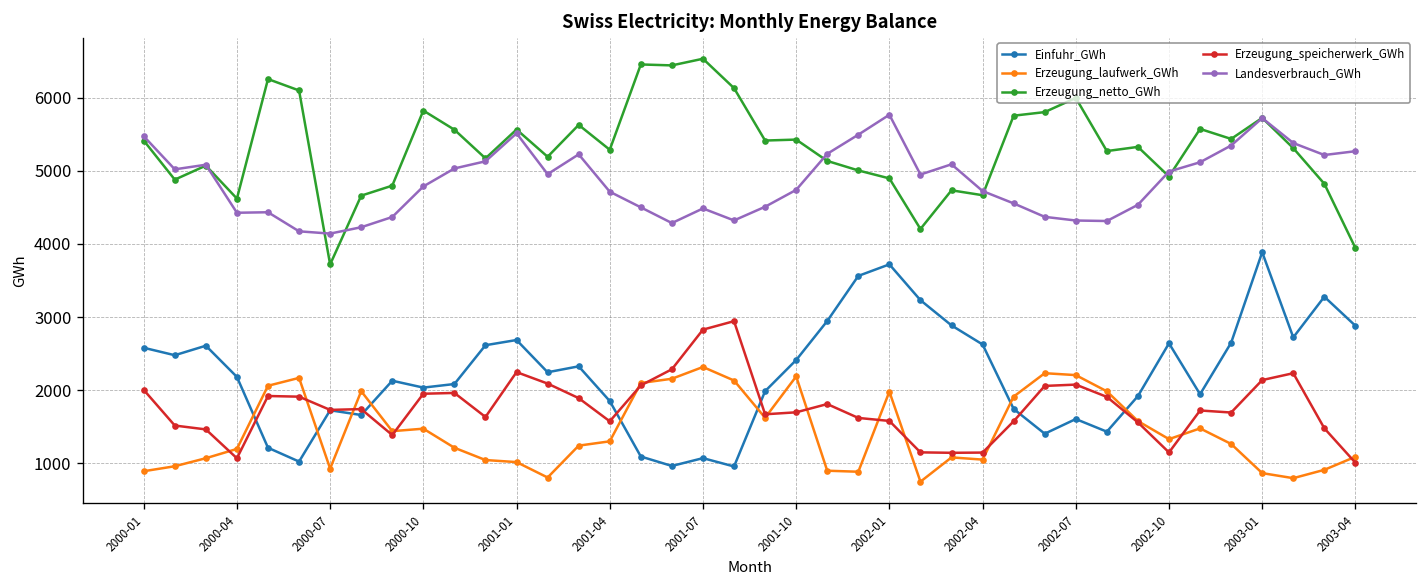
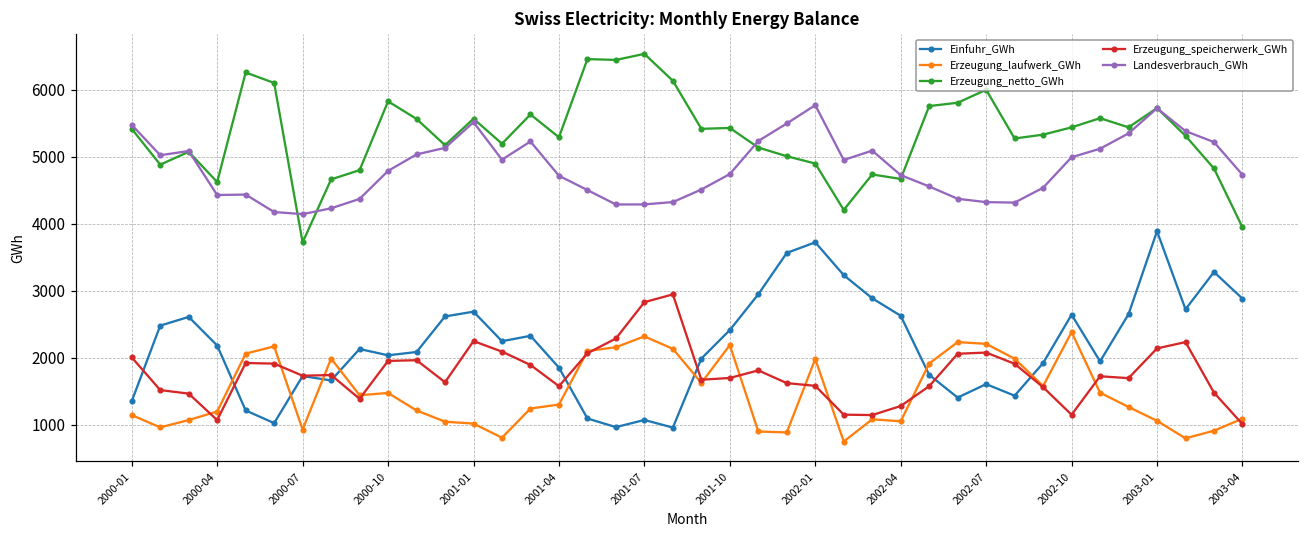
Einfuhr_GWh, 2000-01: 2600 -> 1400
Erzeugung_laufwerk_GWh, 2000-01: 900 -> 1100
Landesverbrauch_GWh, 2001-07: 4500 -> 4300
Erzeugung_speicherwerk_GWh, 2002-04: 1100 -> 1300
Erzeugung_laufwerk_GWh, 2002-10: 1300 -> 2400
Erzeugung_netto_GWh, 2002-10: 4900 -> 5400
Erzeugung_laufwerk_GWh, 2003-01: 900 -> 1100
Landesverbrauch_GWh, 2003-04: 5300 -> 4700
